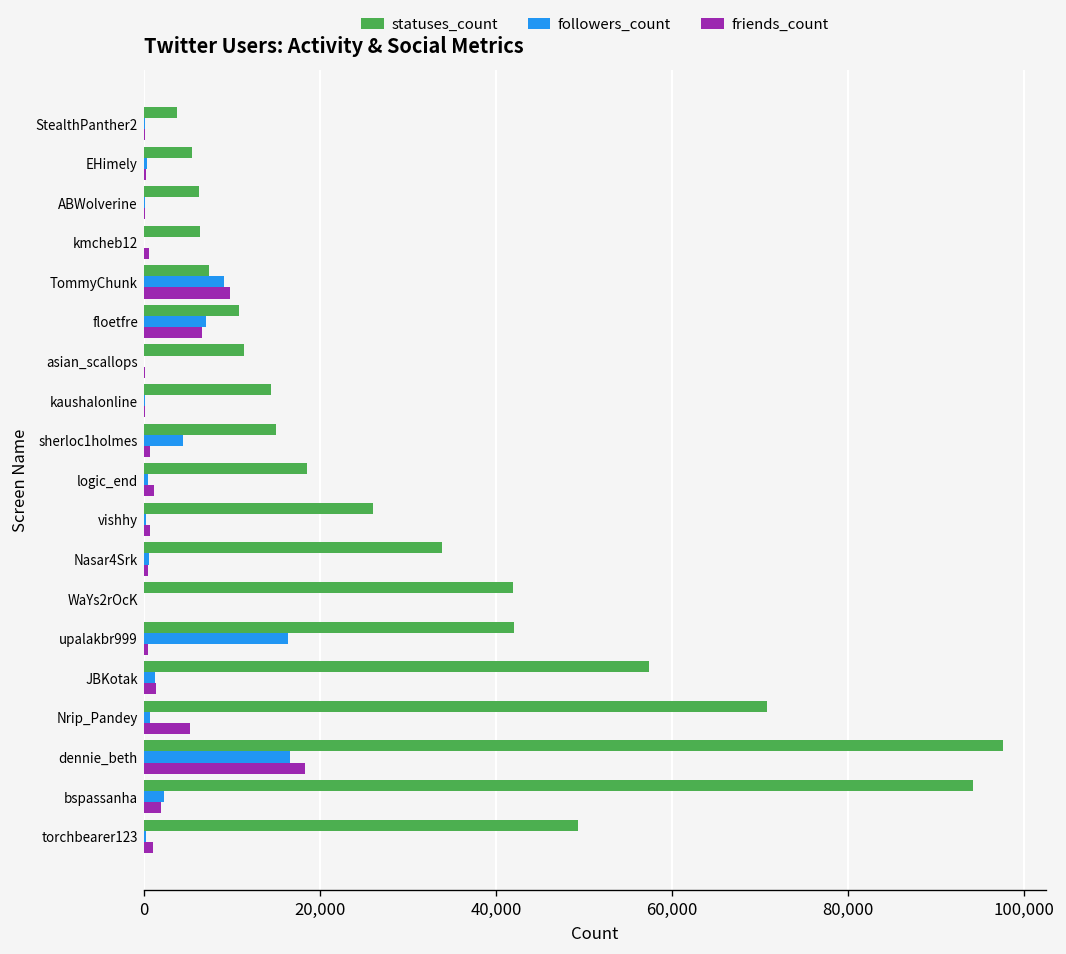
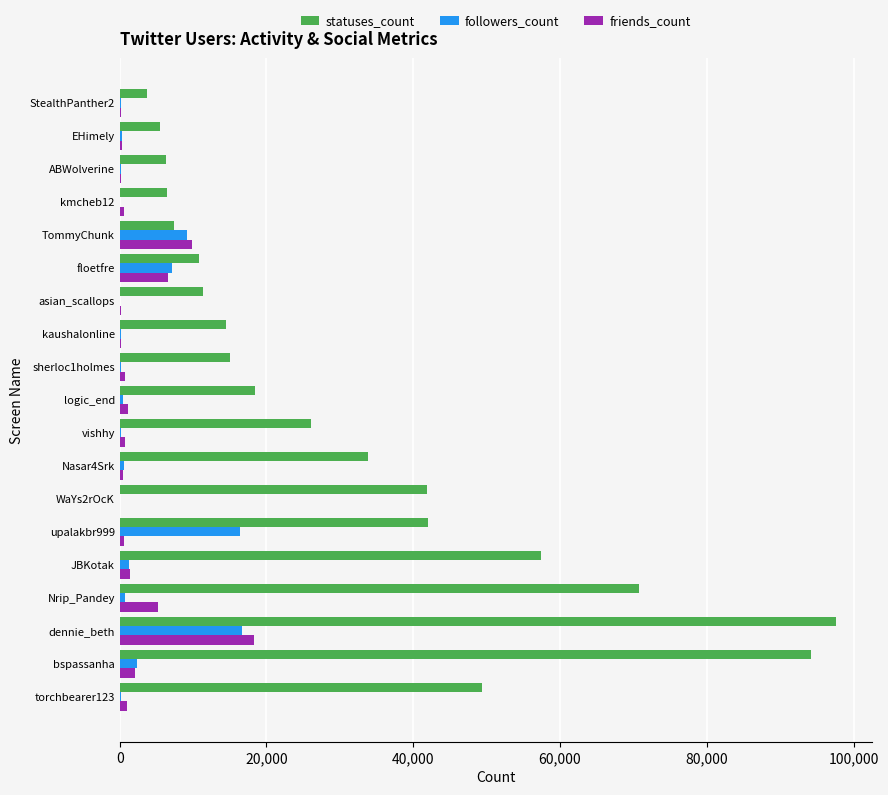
followers_count, sherloc1holmes: 5,000 -> 0
